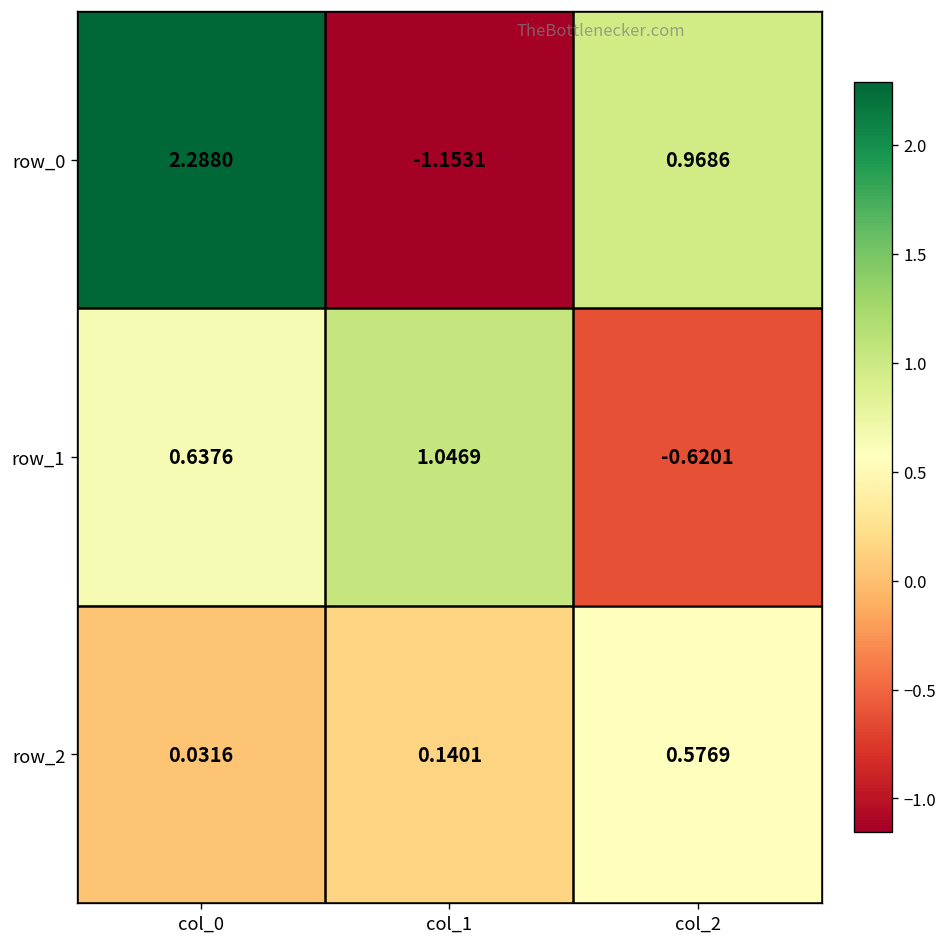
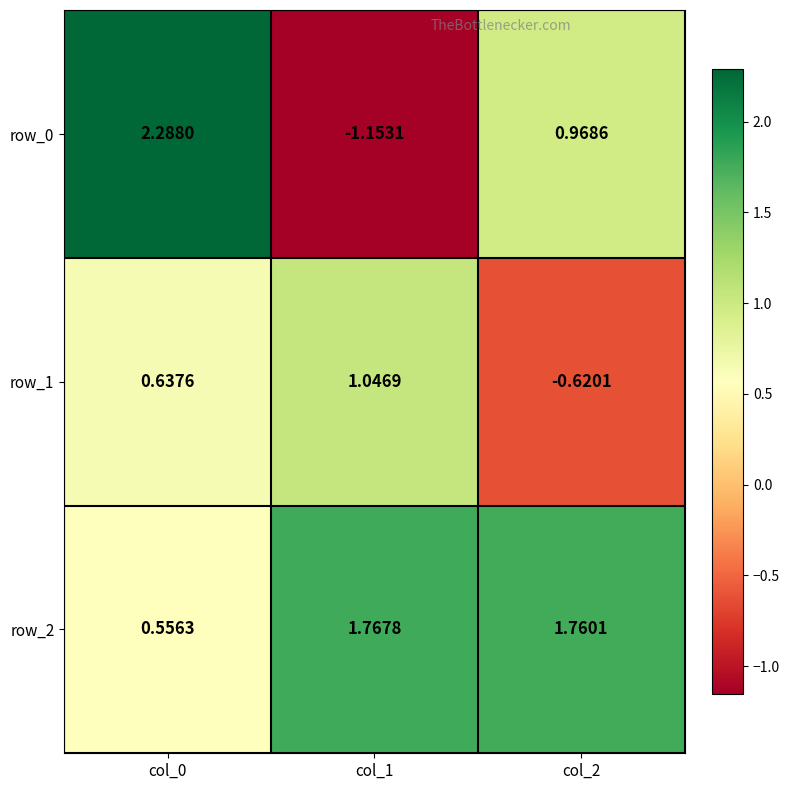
row_2, col_0: 0.0316 -> 0.5563
row_2, col_1: 0.1401 -> 1.7678
row_2, col_2: 0.5769 -> 1.7601
